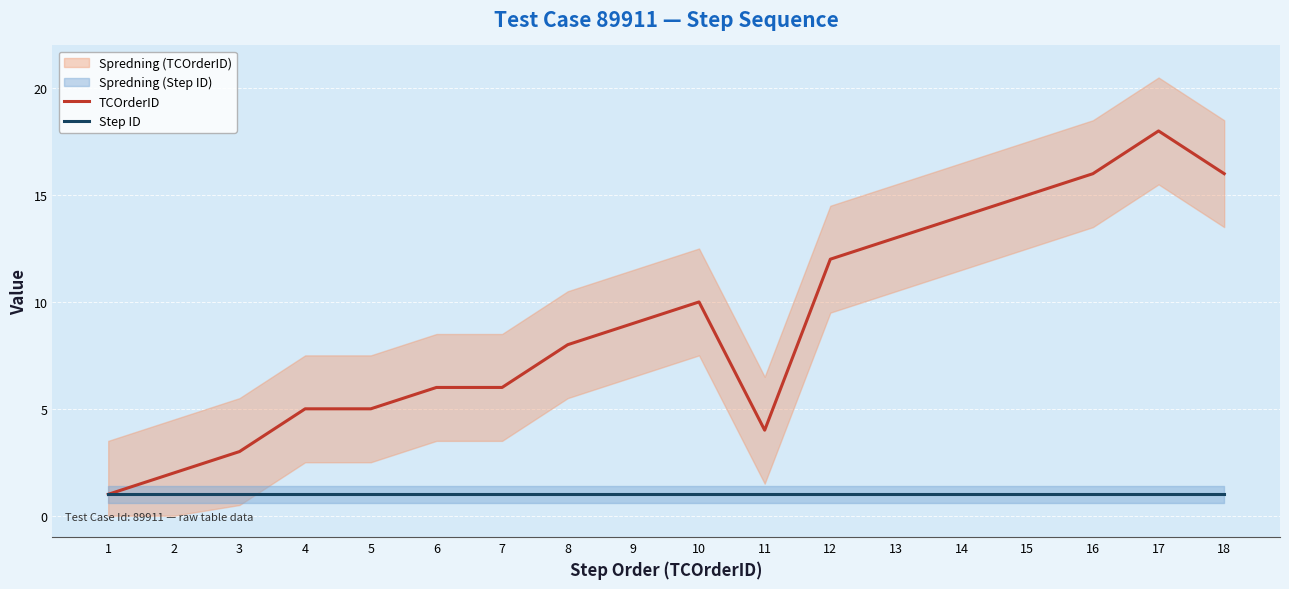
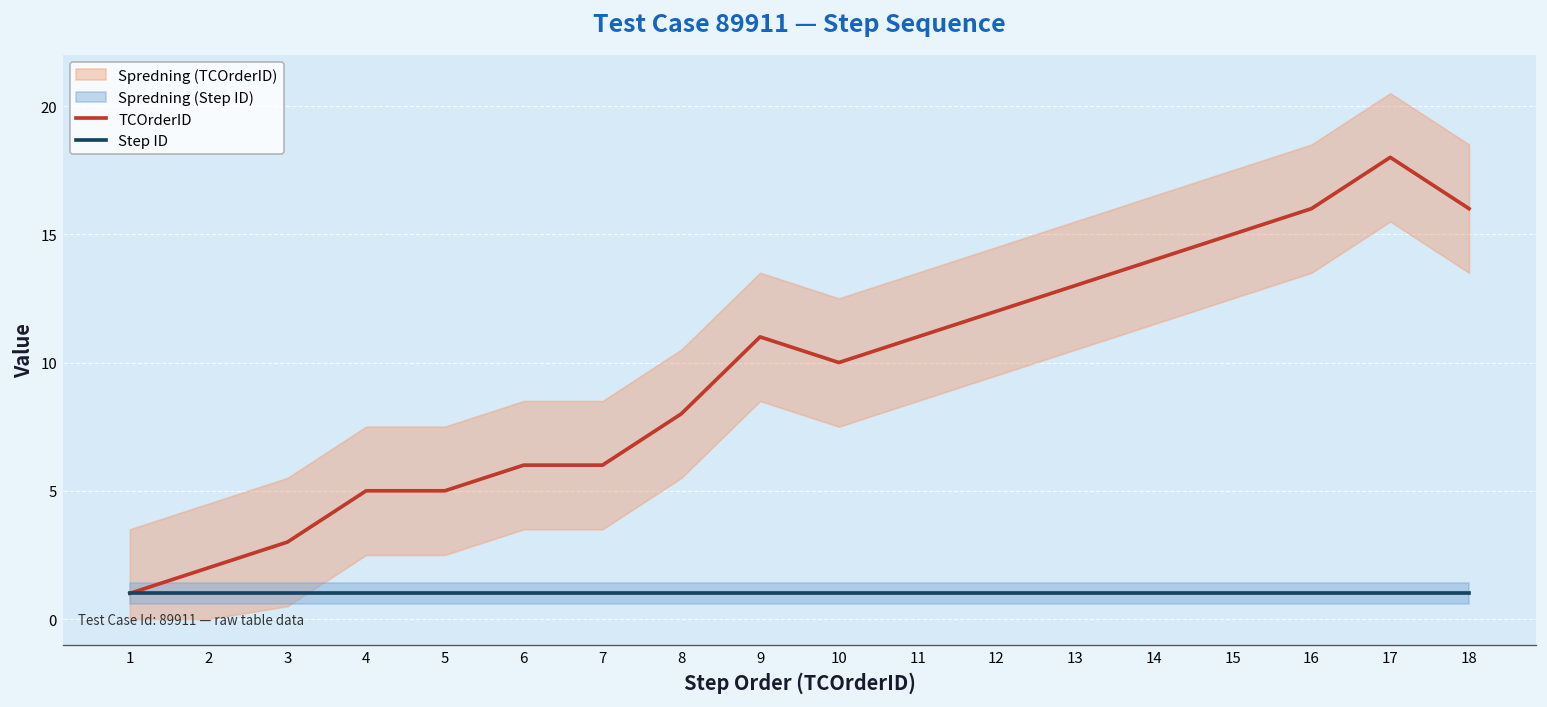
TCOrderID, 9: 9 -> 11
TCOrderID, 11: 4 -> 11
